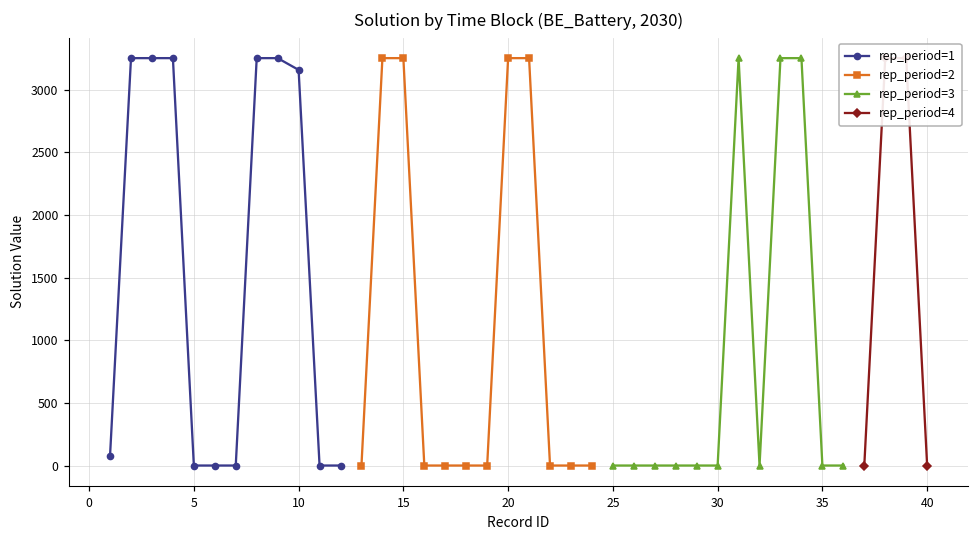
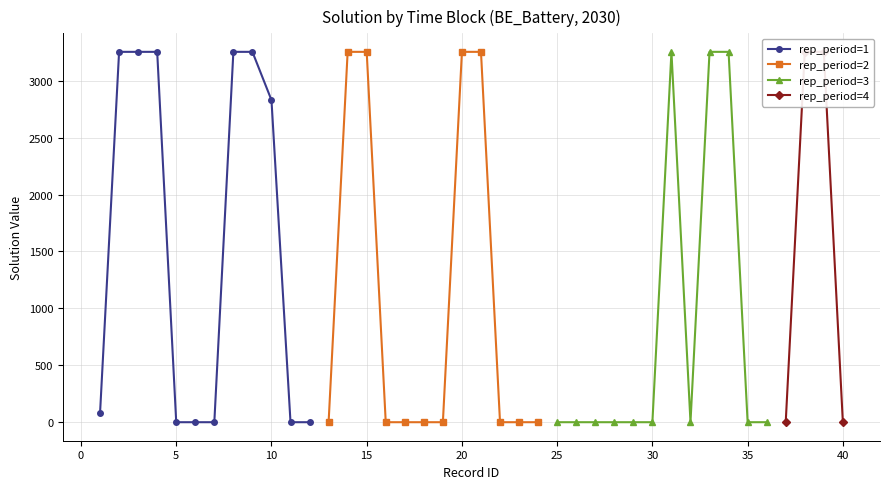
rep_period=1, 10: 3160 -> 2830
